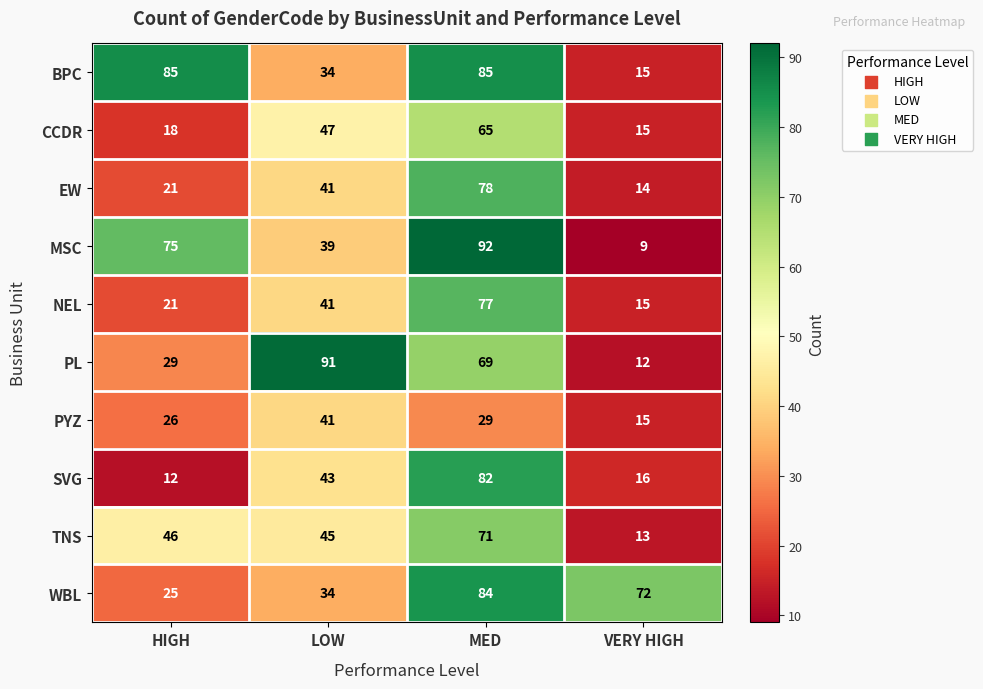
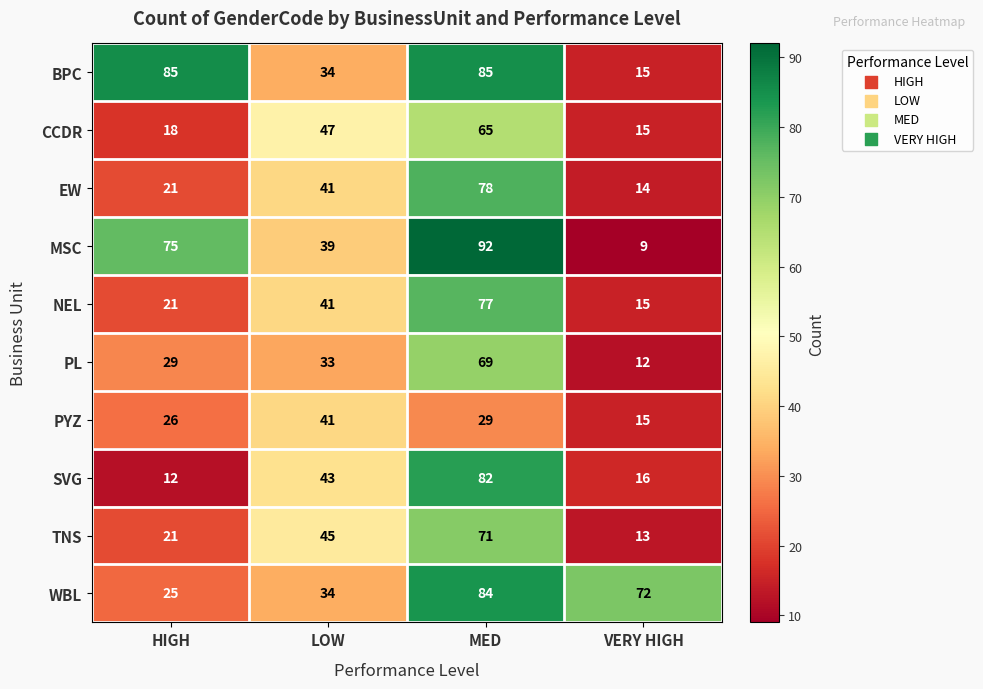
PL, LOW: 91 -> 33
TNS, HIGH: 46 -> 21
